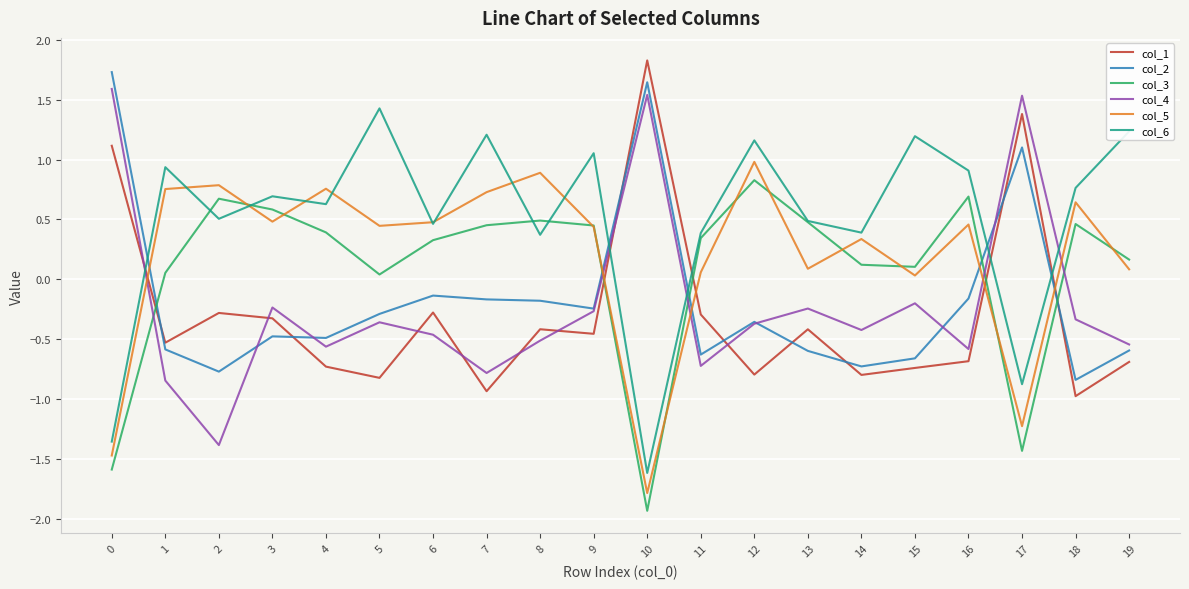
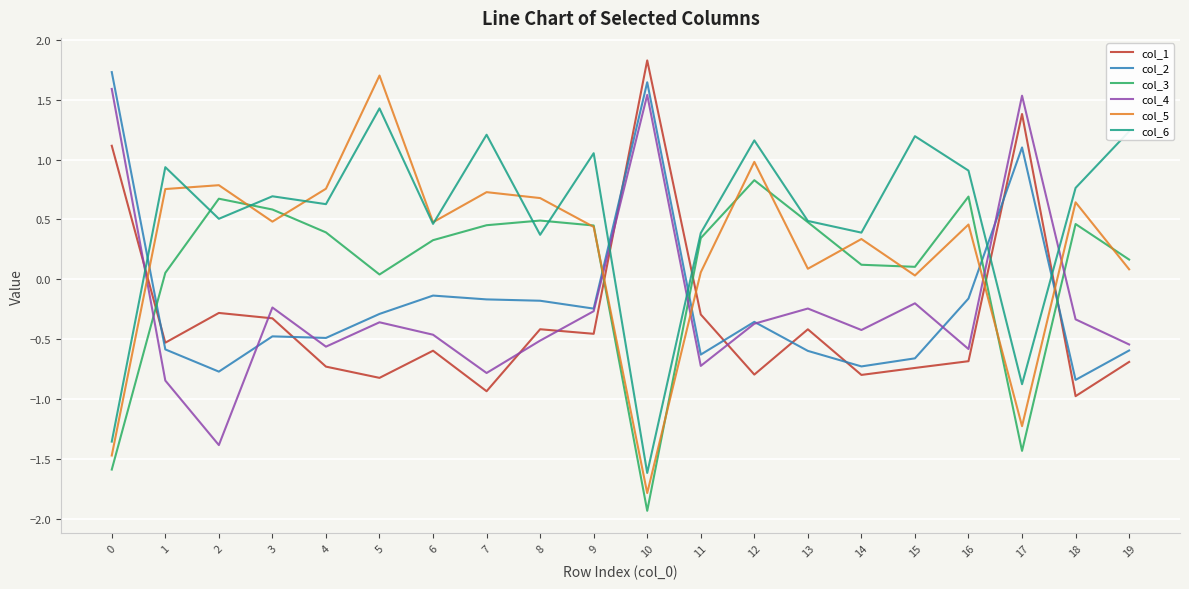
col_5, 5: 0.45 -> 1.70
col_1, 6: -0.28 -> -0.59
col_5, 8: 0.89 -> 0.68
